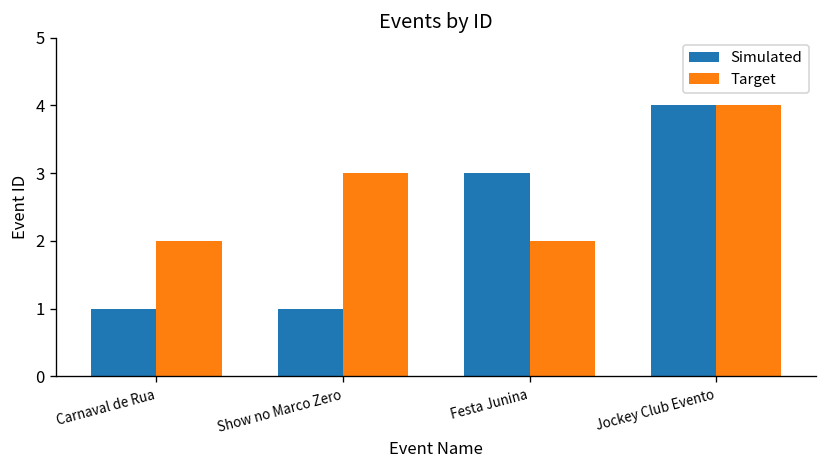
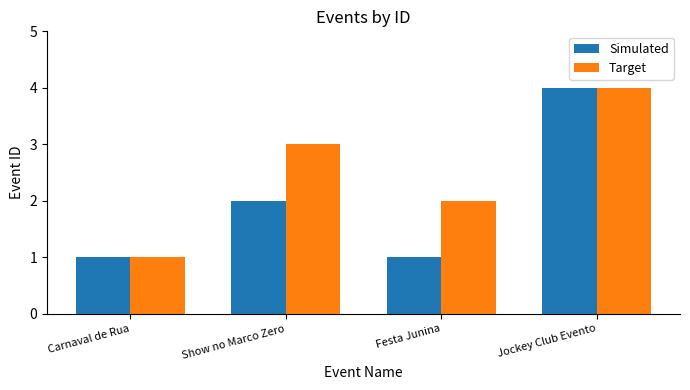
Target, Carnaval de Rua: 2 -> 1
Simulated, Show no Marco Zero: 1 -> 2
Simulated, Festa Junina: 3 -> 1
